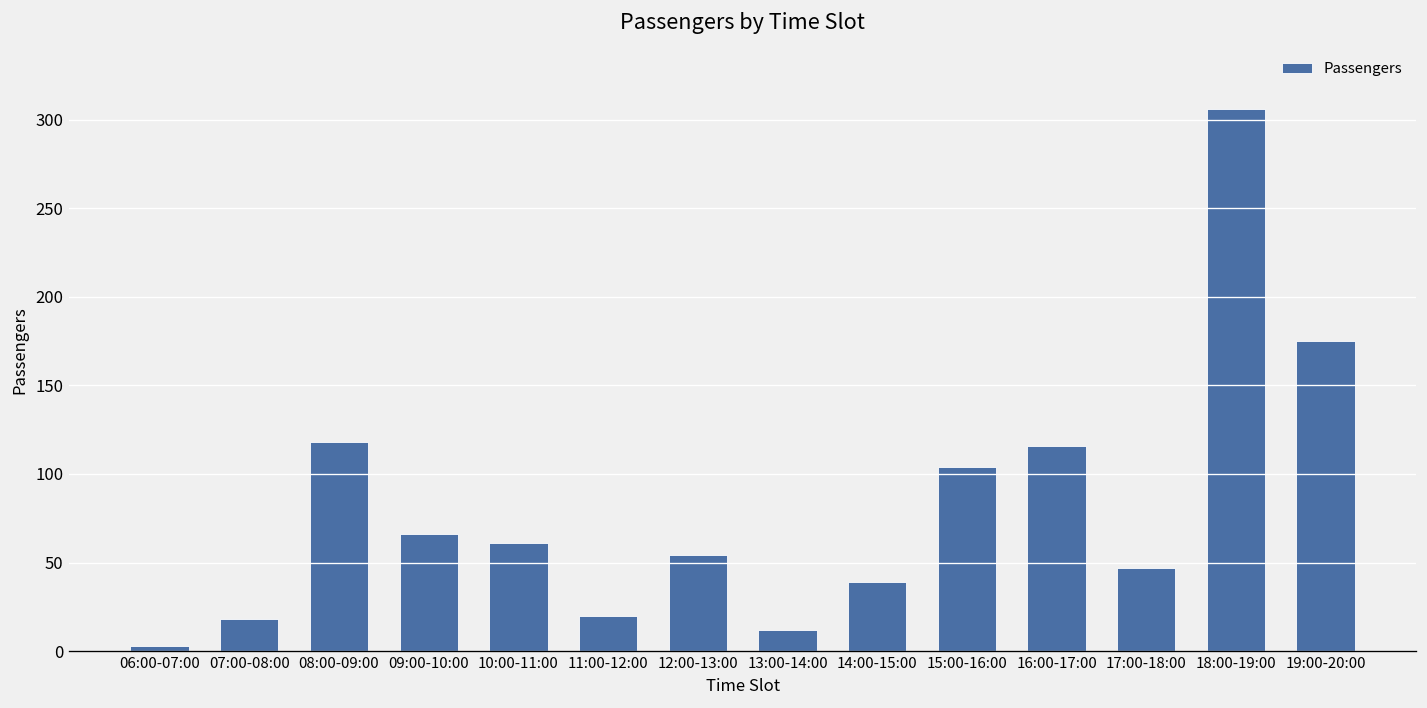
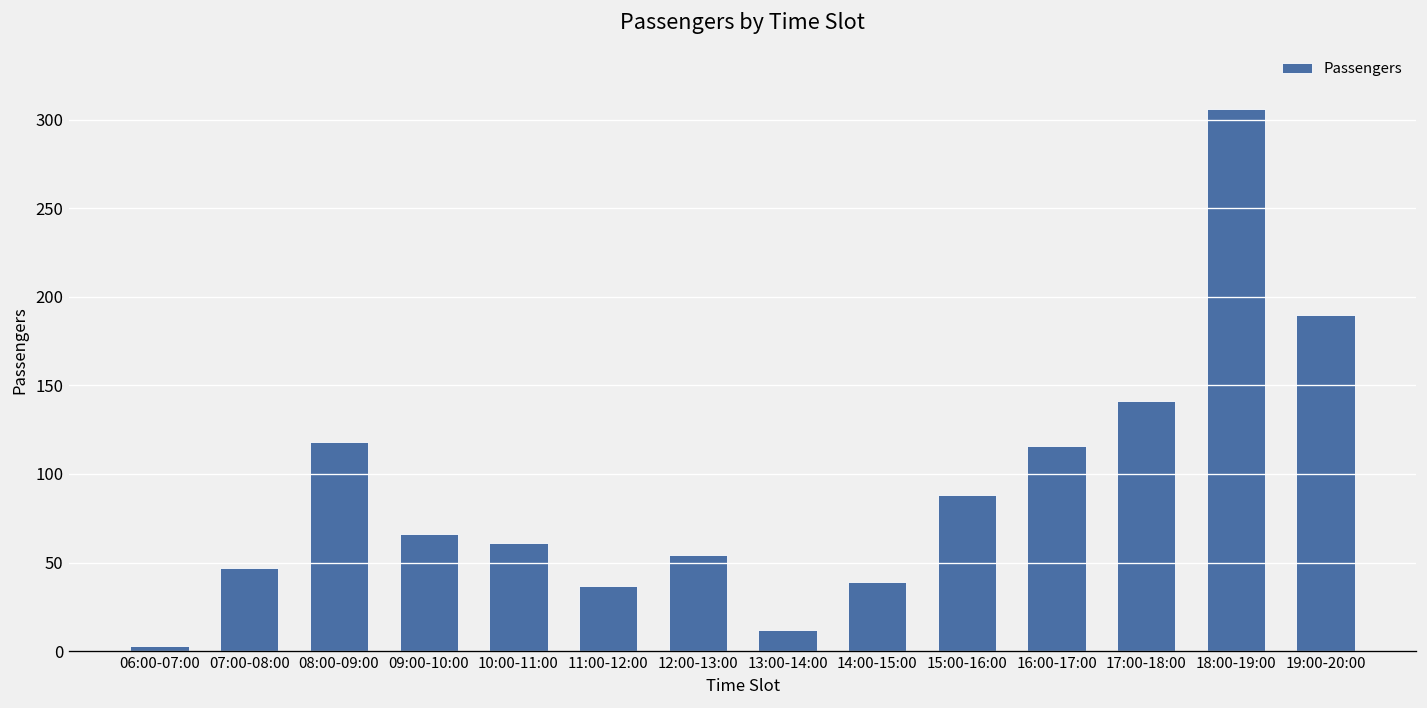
07:00-08:00: 18 -> 47
11:00-12:00: 20 -> 37
15:00-16:00: 104 -> 88
17:00-18:00: 47 -> 141
19:00-20:00: 175 -> 190
